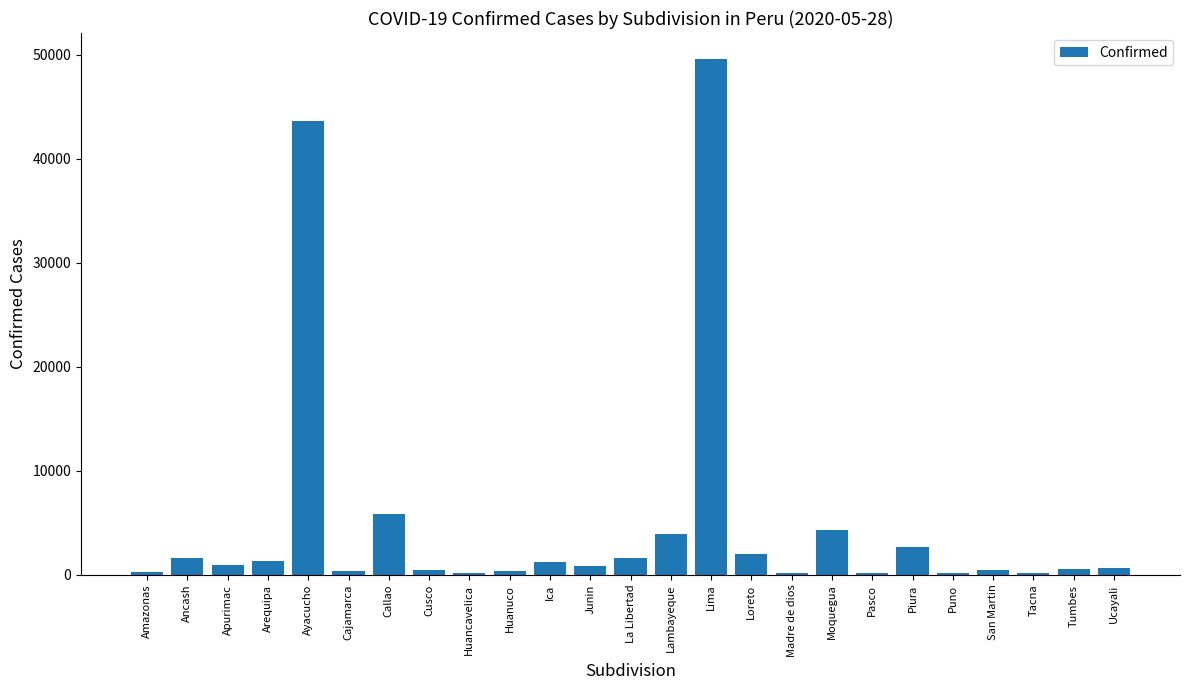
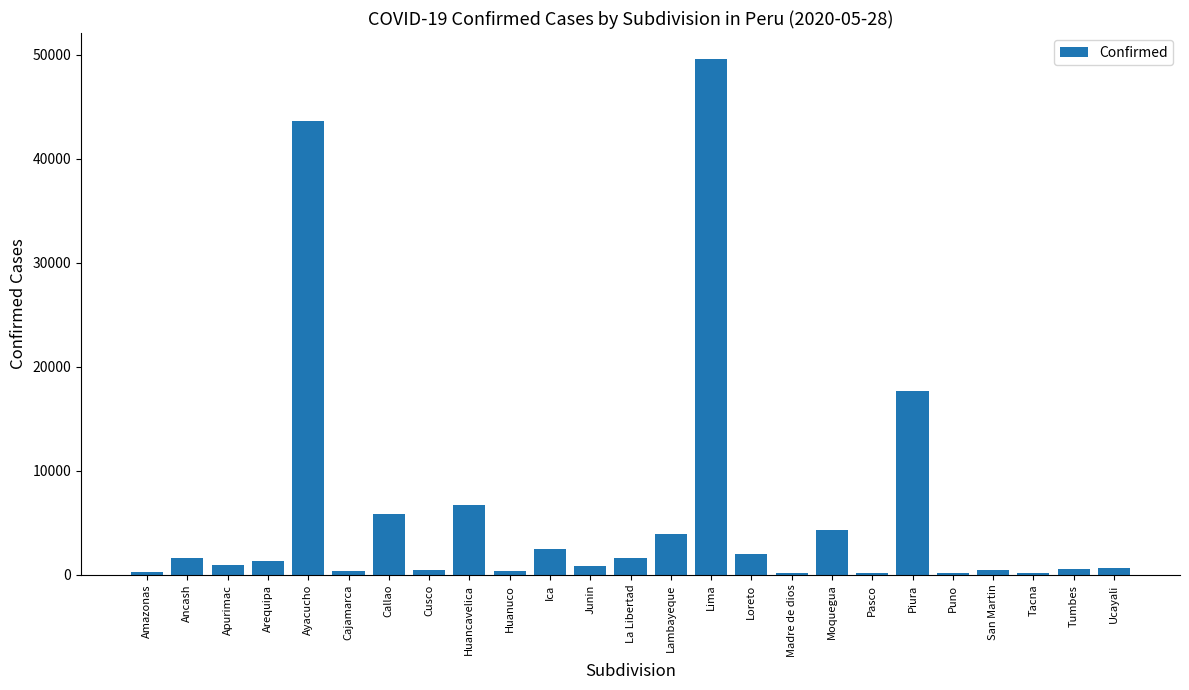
Huancavelica: 200 -> 6700
Ica: 1200 -> 2500
Piura: 2700 -> 17700
